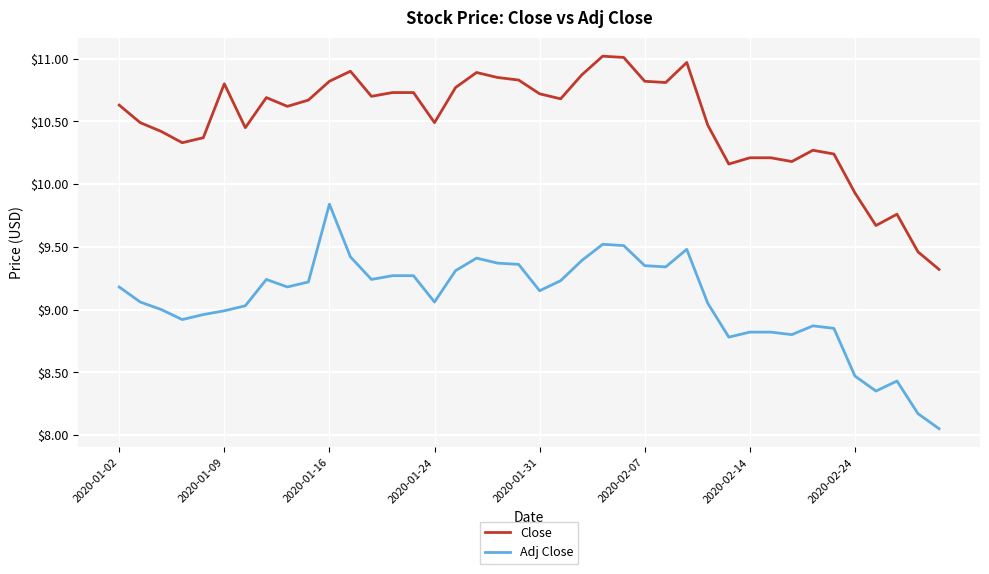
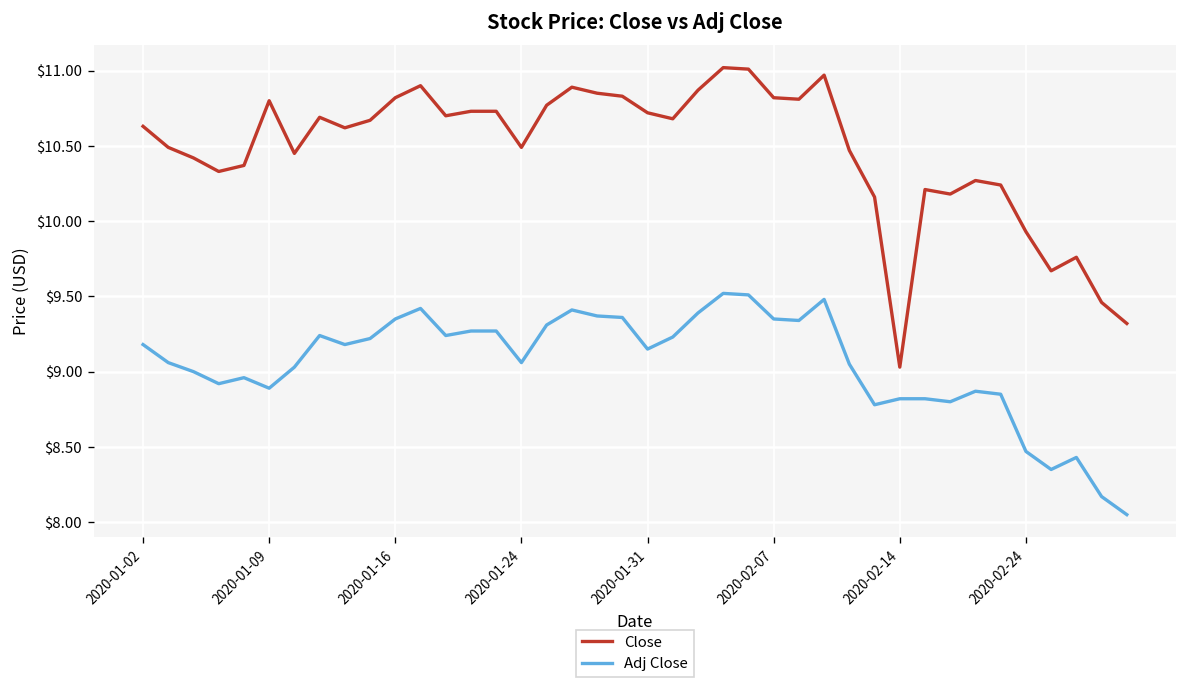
Adj Close, 2020-01-09: $8.99 -> $8.89
Adj Close, 2020-01-16: $9.84 -> $9.35
Close, 2020-02-14: $10.21 -> $9.03
